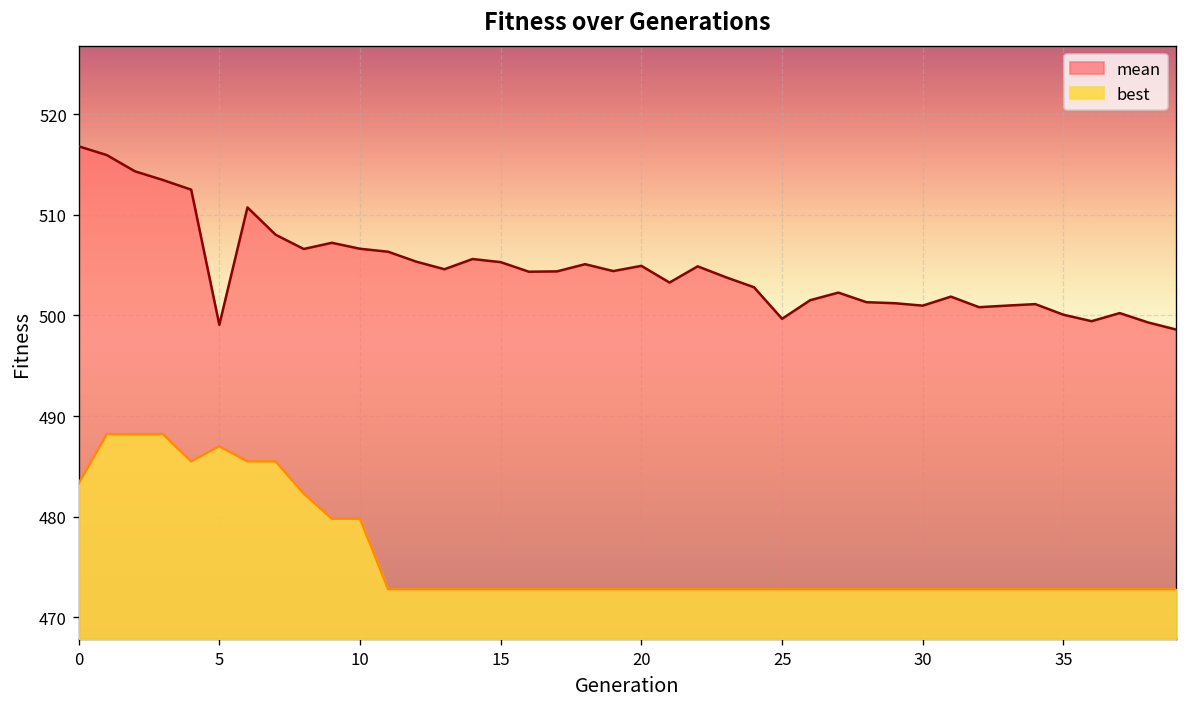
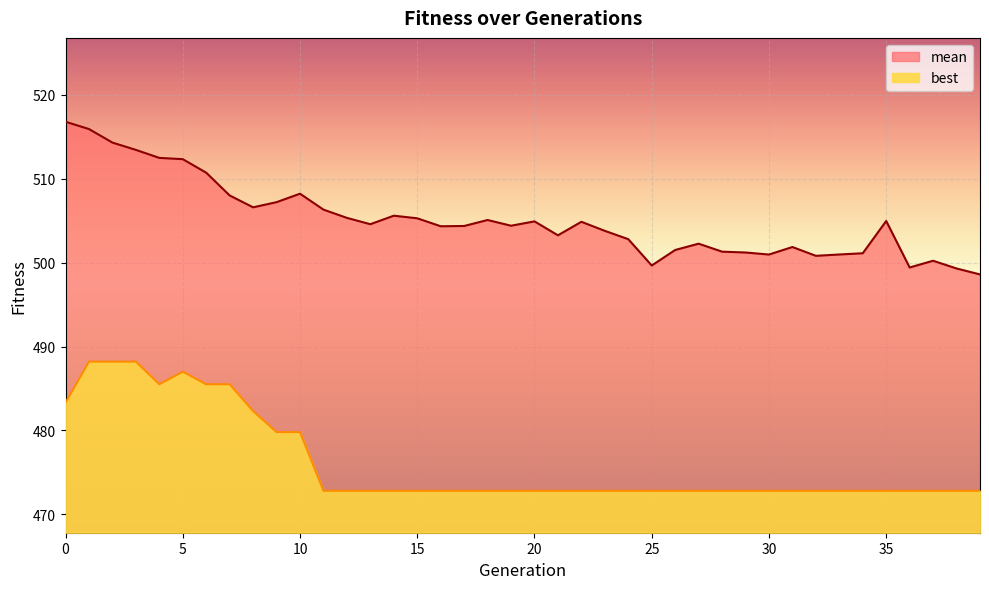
mean, 5: 499 -> 512
mean, 10: 507 -> 508
mean, 35: 500 -> 505
